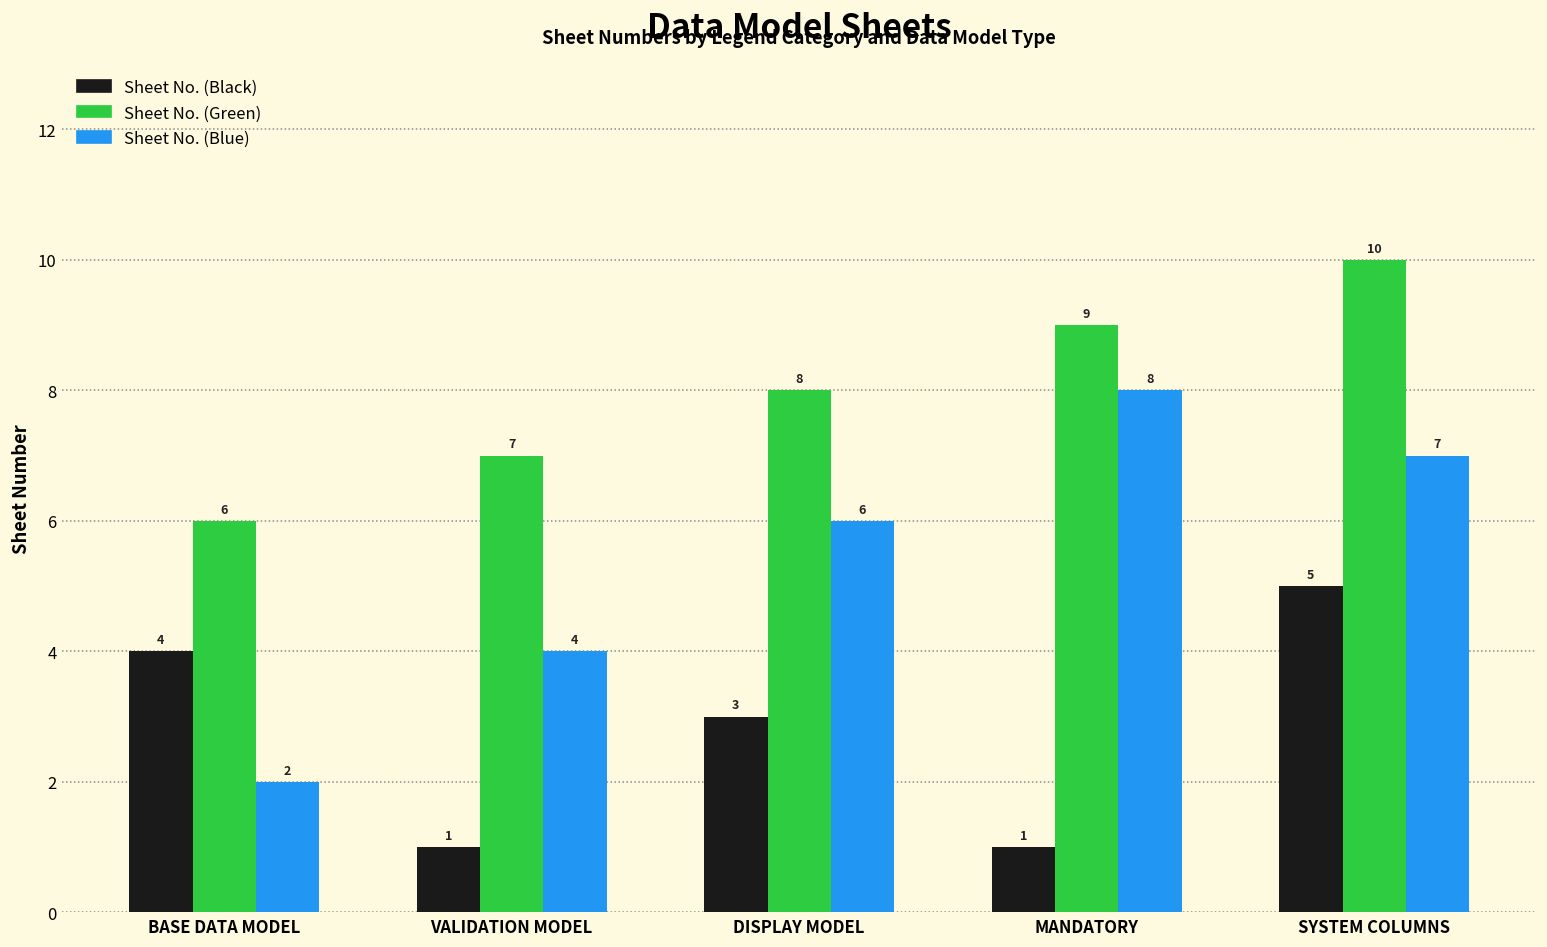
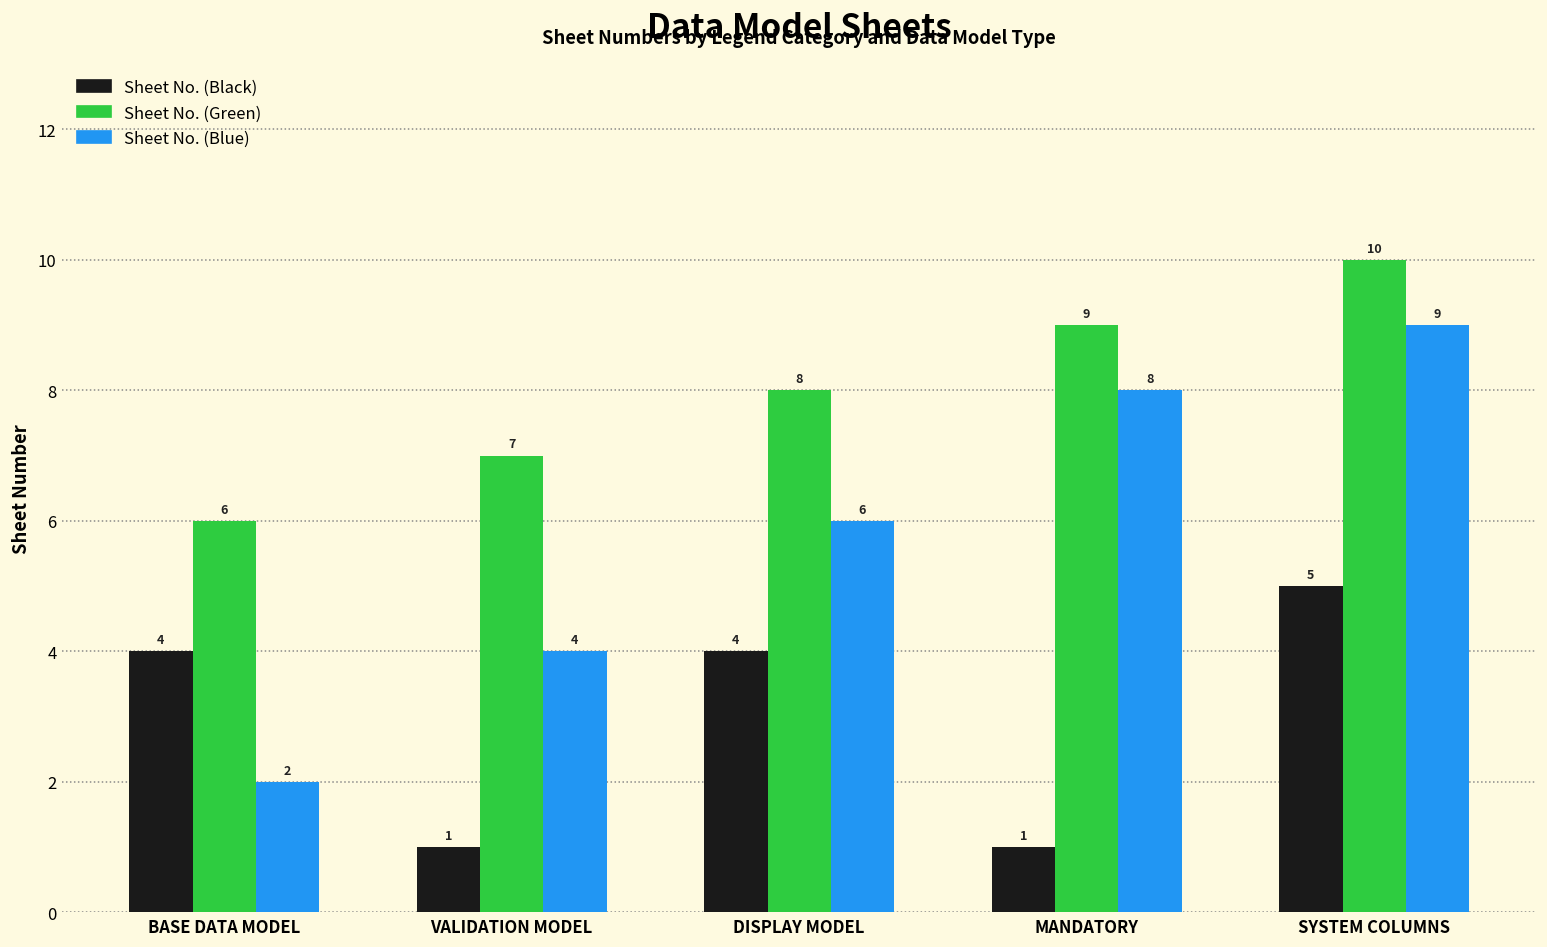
Sheet No. (Black), DISPLAY MODEL: 3 -> 4
Sheet No. (Blue), SYSTEM COLUMNS: 7 -> 9
